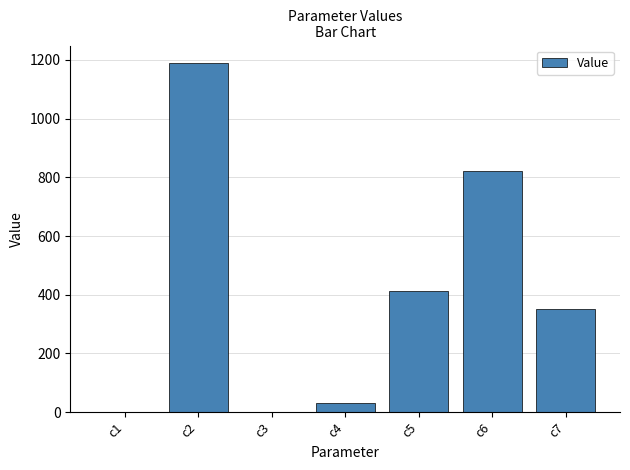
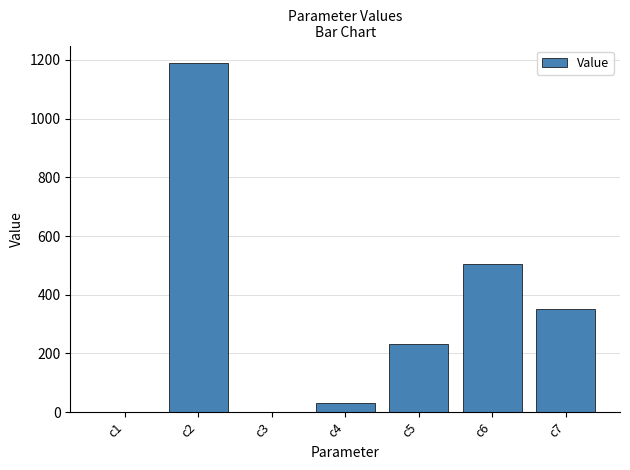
c5: 410 -> 230
c6: 820 -> 510
